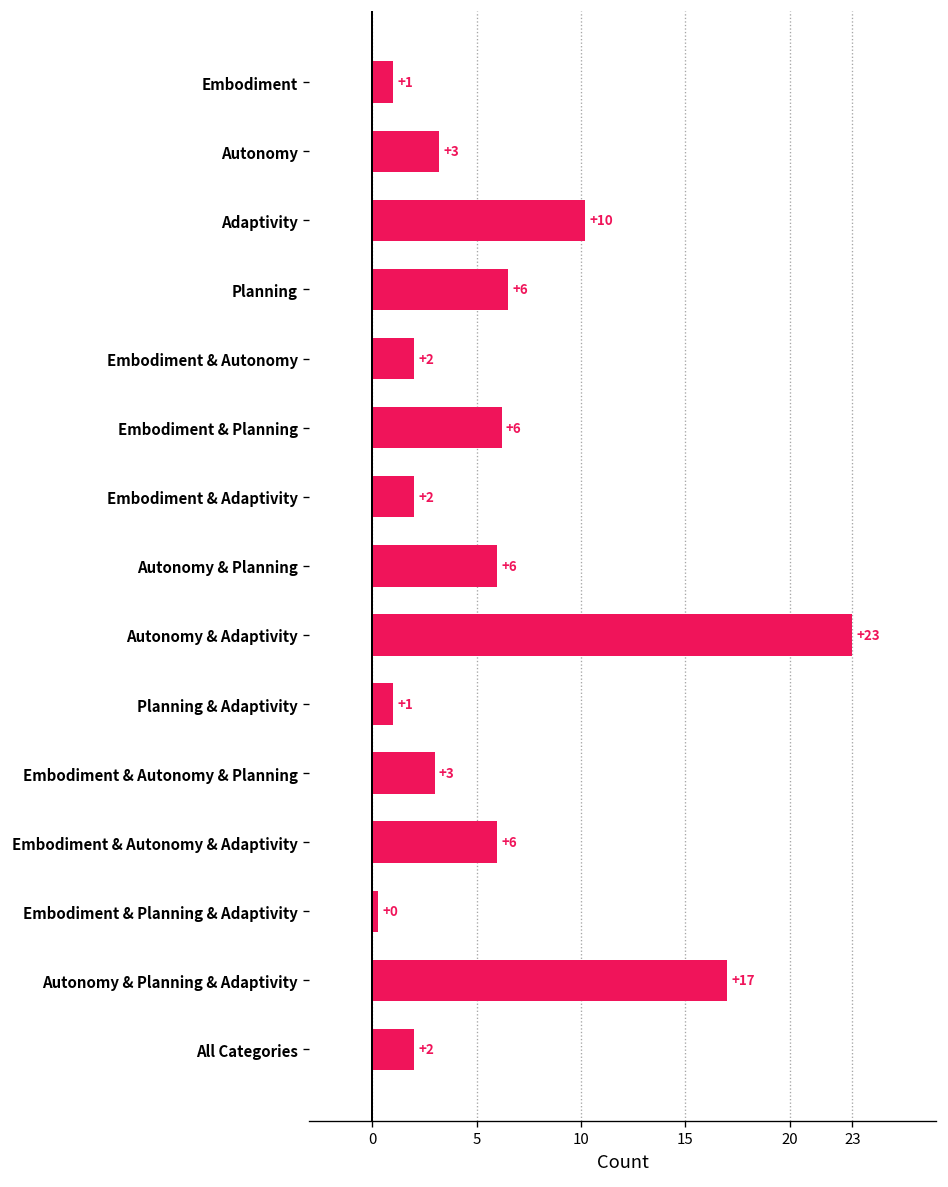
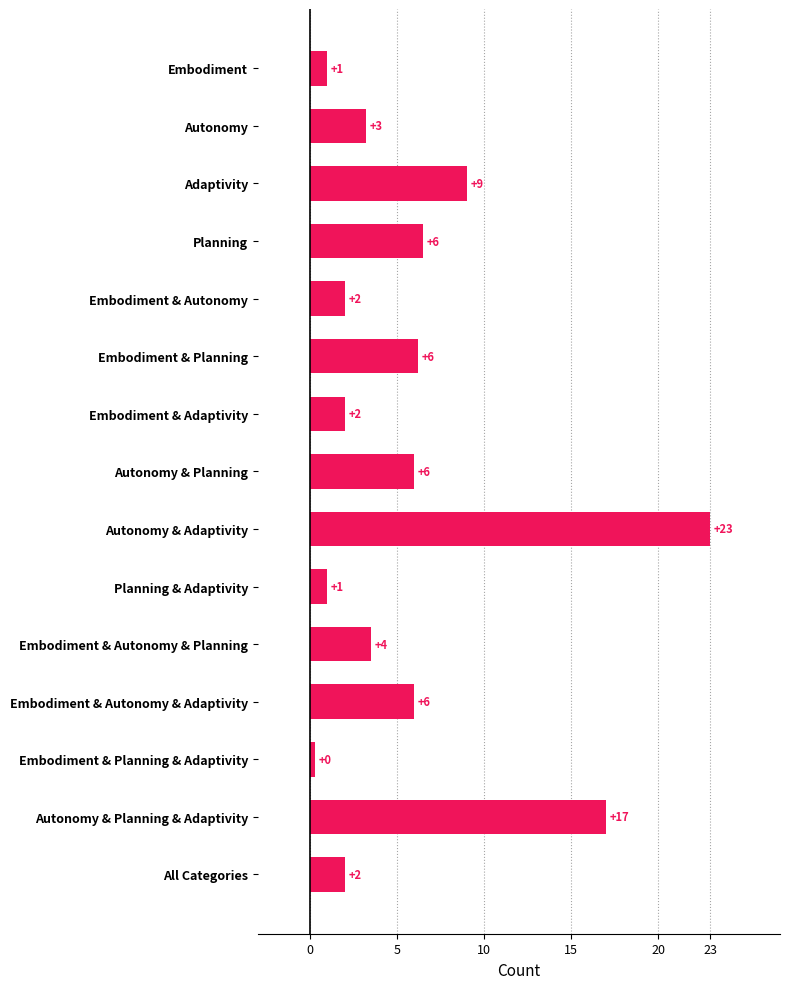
Adaptivity: +10 -> +9
Embodiment & Autonomy & Planning: +3 -> +4
